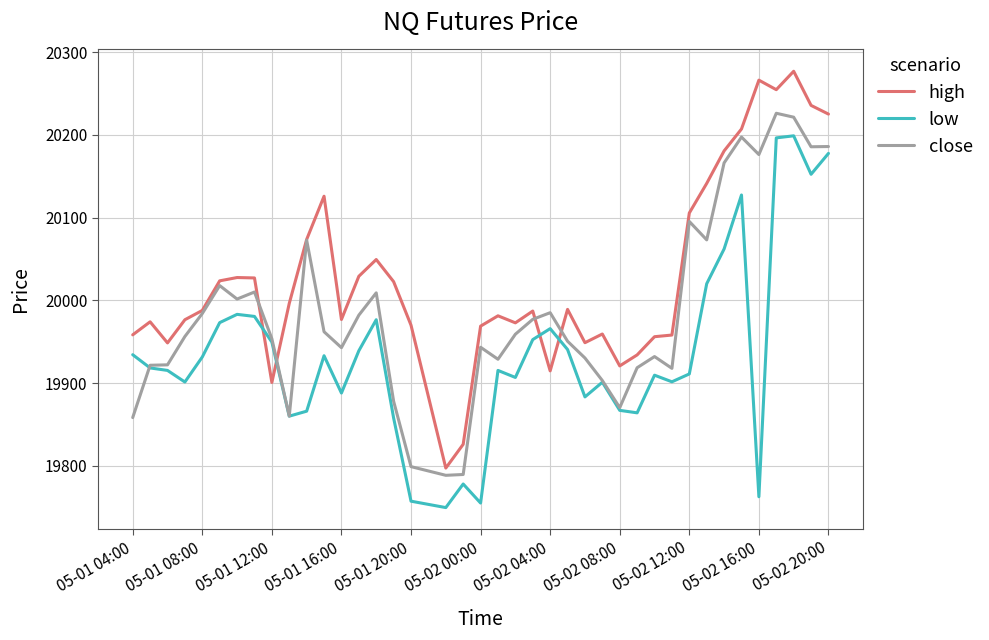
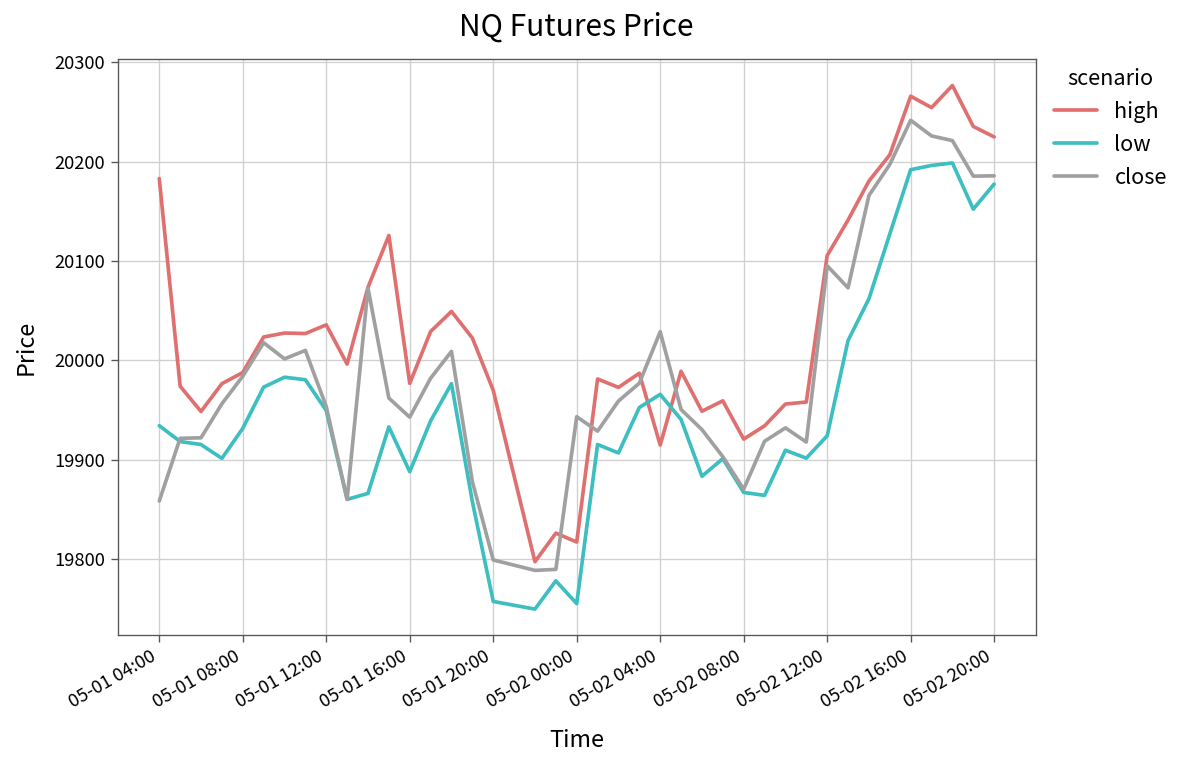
high, 05-01 04:00: 19960 -> 20180
high, 05-01 12:00: 19900 -> 20040
high, 05-02 00:00: 19970 -> 19820
close, 05-02 04:00: 19990 -> 20030
low, 05-02 12:00: 19910 -> 19920
low, 05-02 16:00: 19760 -> 20190
close, 05-02 16:00: 20180 -> 20240
